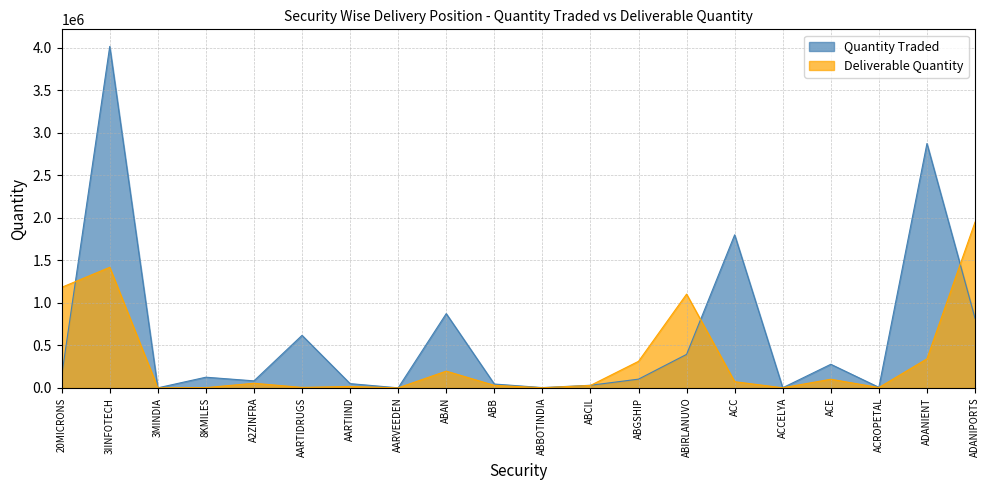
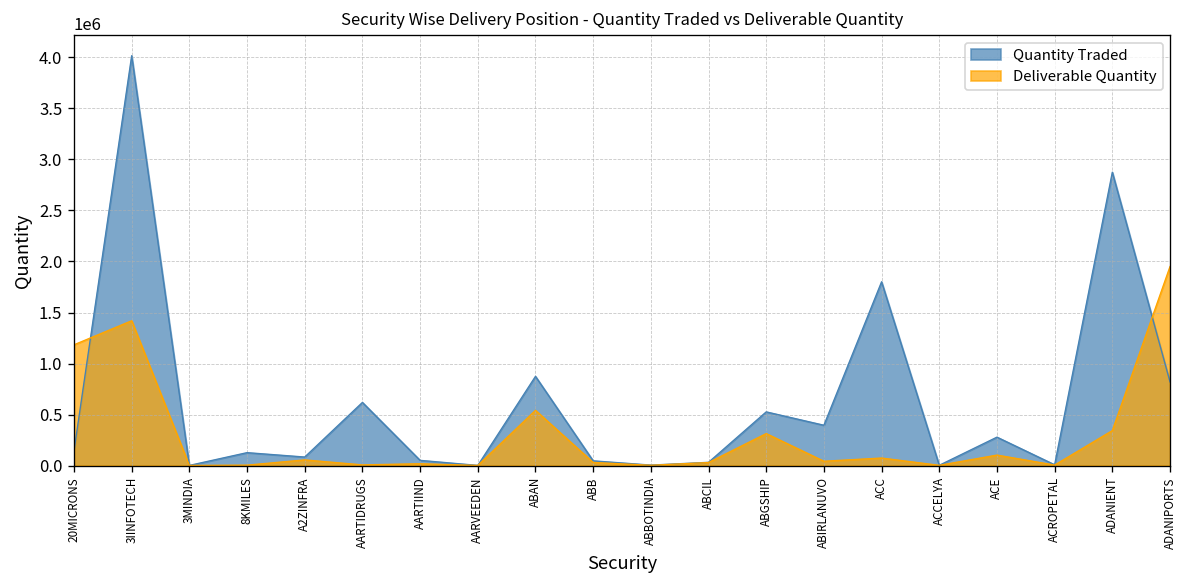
Deliverable Quantity, ABAN: 200000 -> 500000
Quantity Traded, ABGSHIP: 100000 -> 500000
Deliverable Quantity, ABIRLANUVO: 1100000 -> 0
